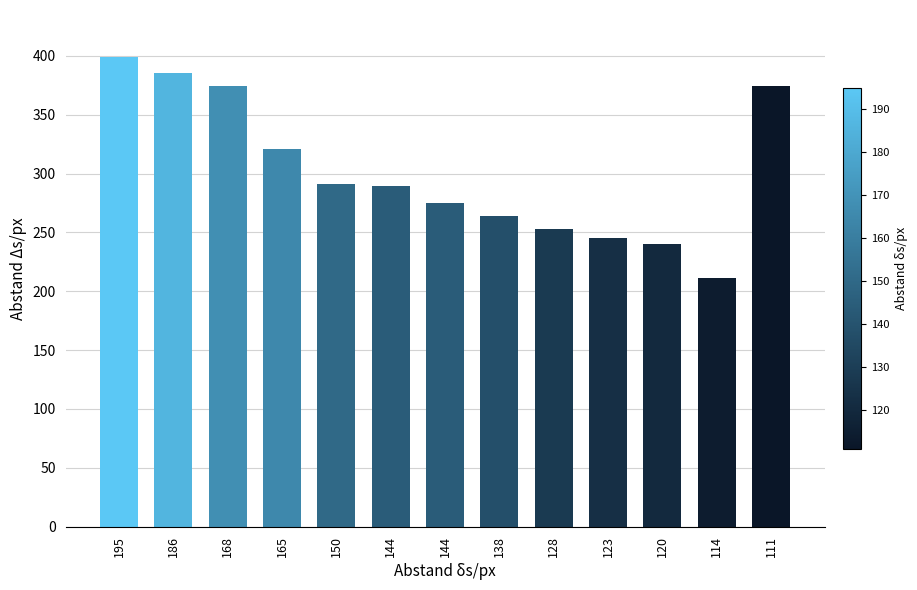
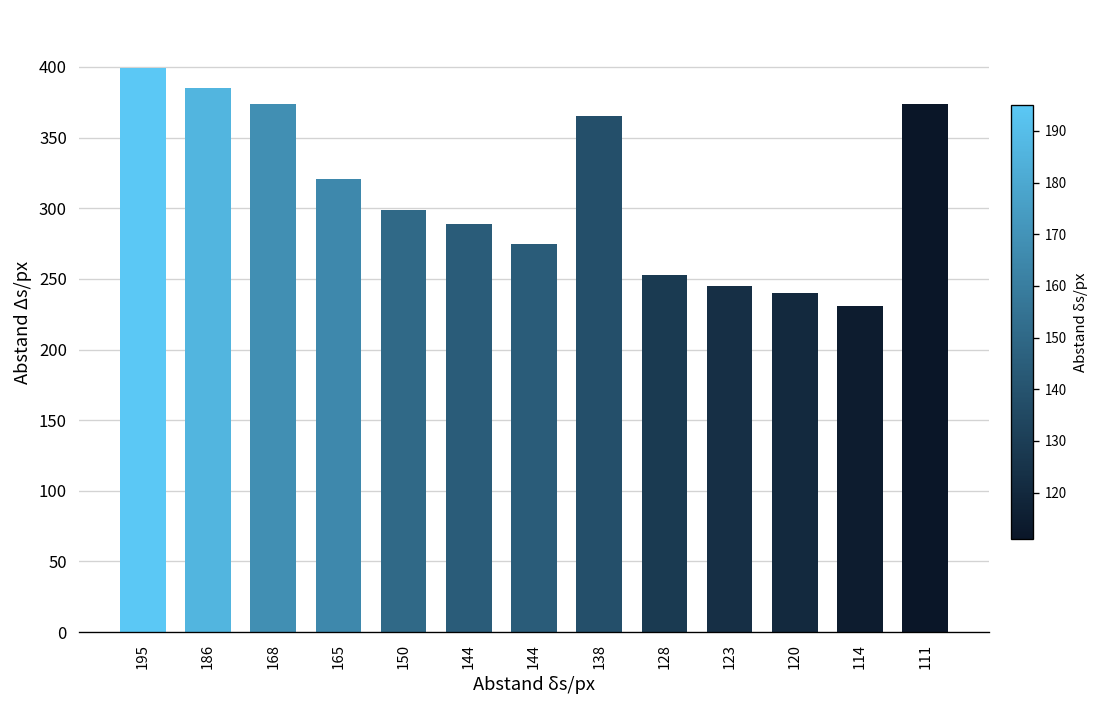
150: 291 -> 299
138: 264 -> 365
114: 211 -> 231
